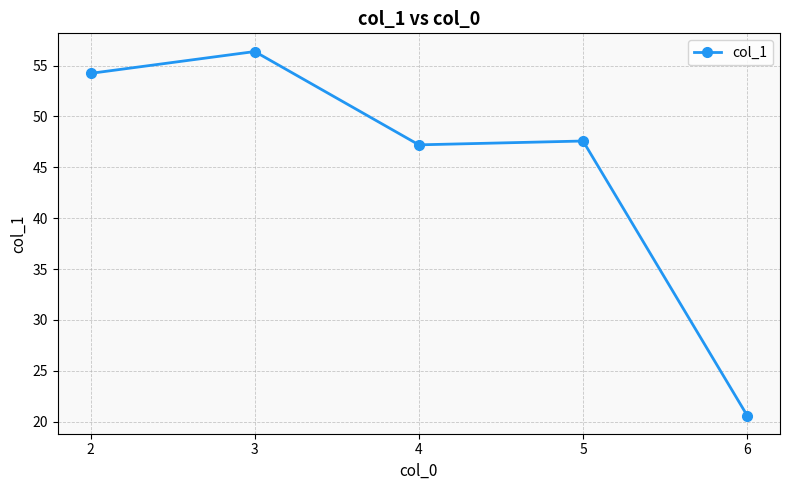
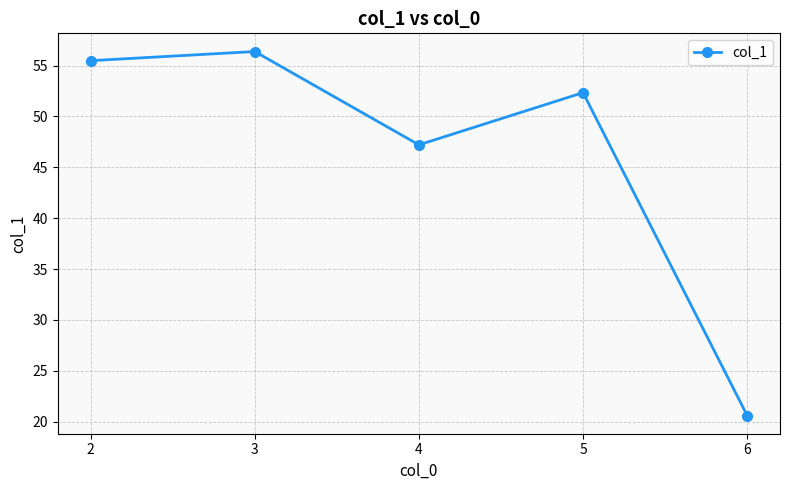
2: 54.2 -> 55.5
5: 47.6 -> 52.3
